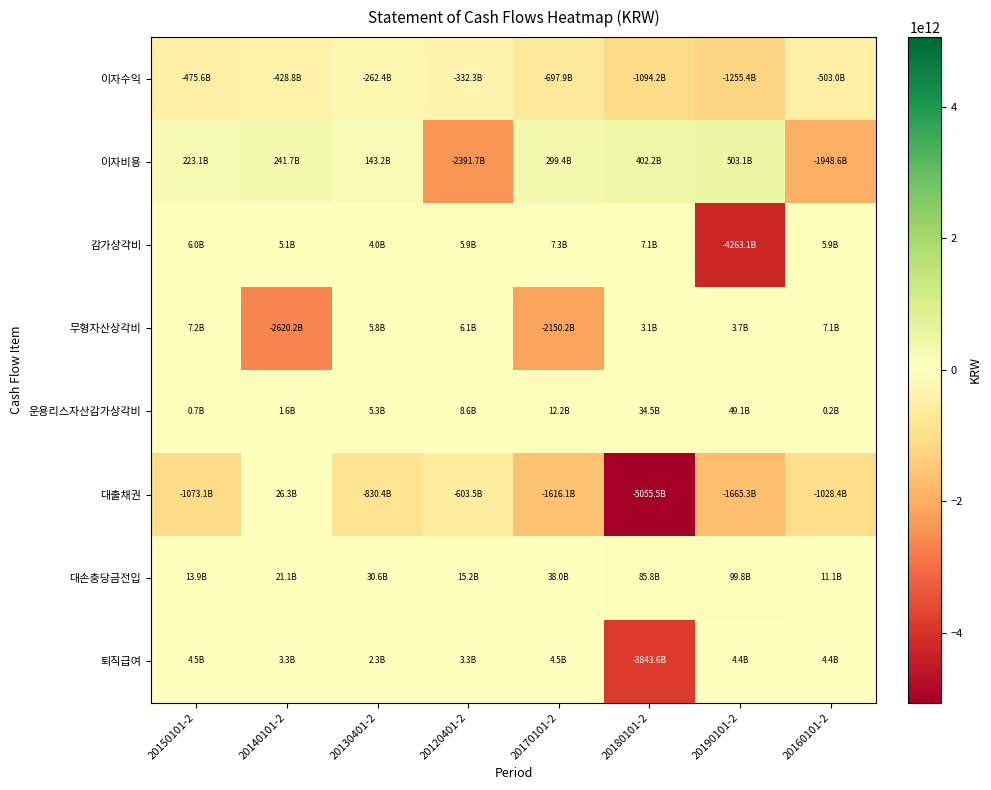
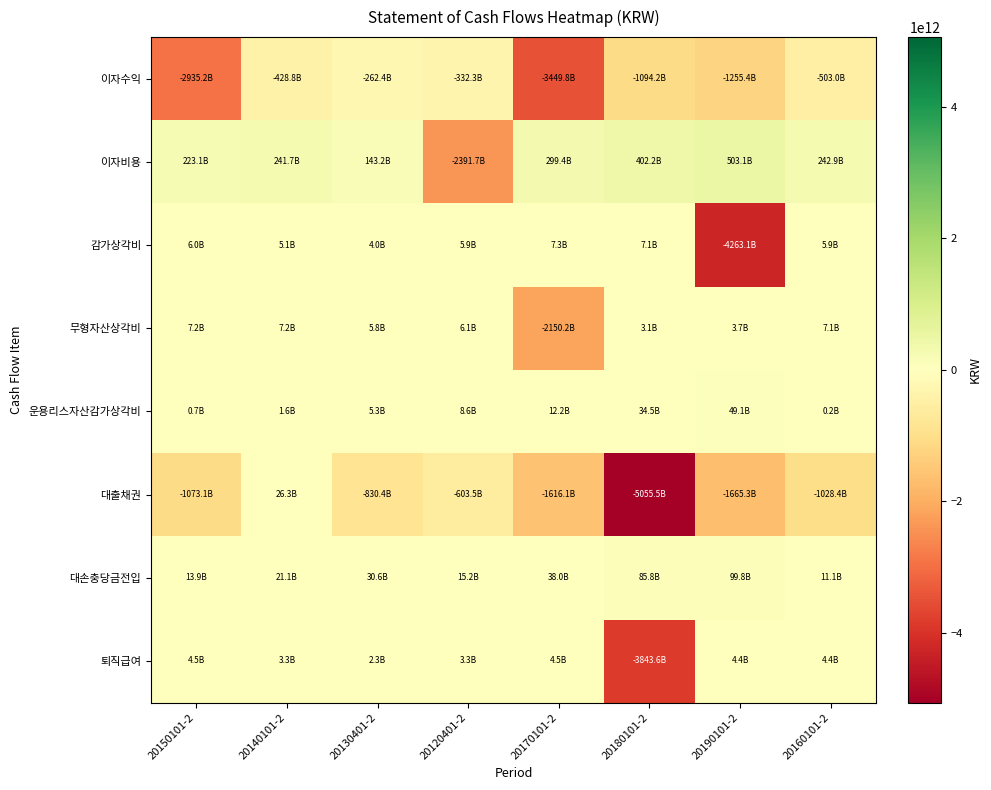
이자수익, 20150101-2: -475.6B -> -2935.2B
이자수익, 20170101-2: -697.9B -> -3449.8B
이자비용, 20160101-2: -1948.6B -> 242.9B
무형자산상각비, 20140101-2: -2620.2B -> 7.2B
